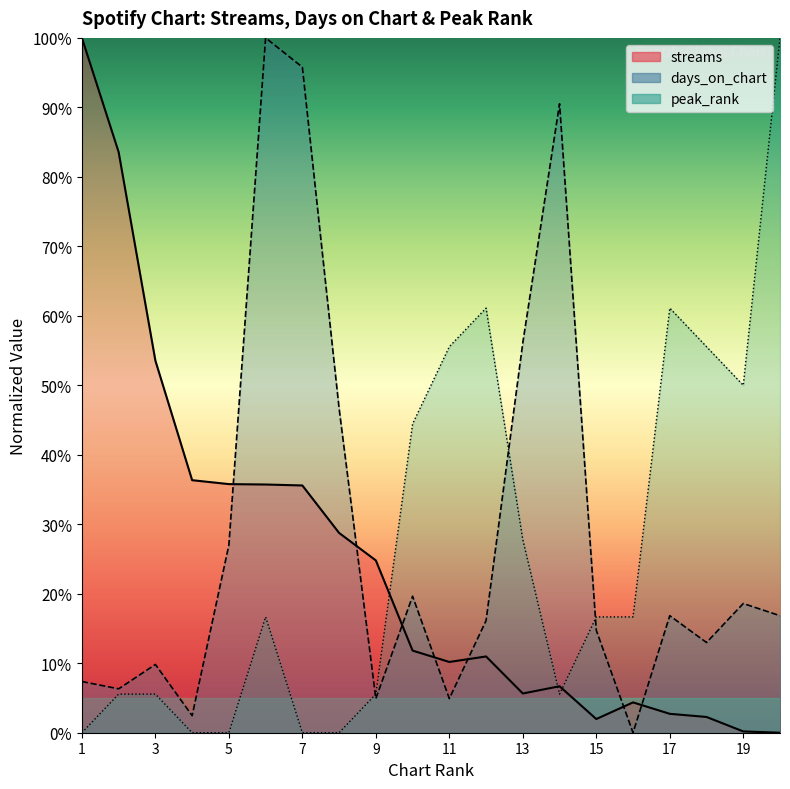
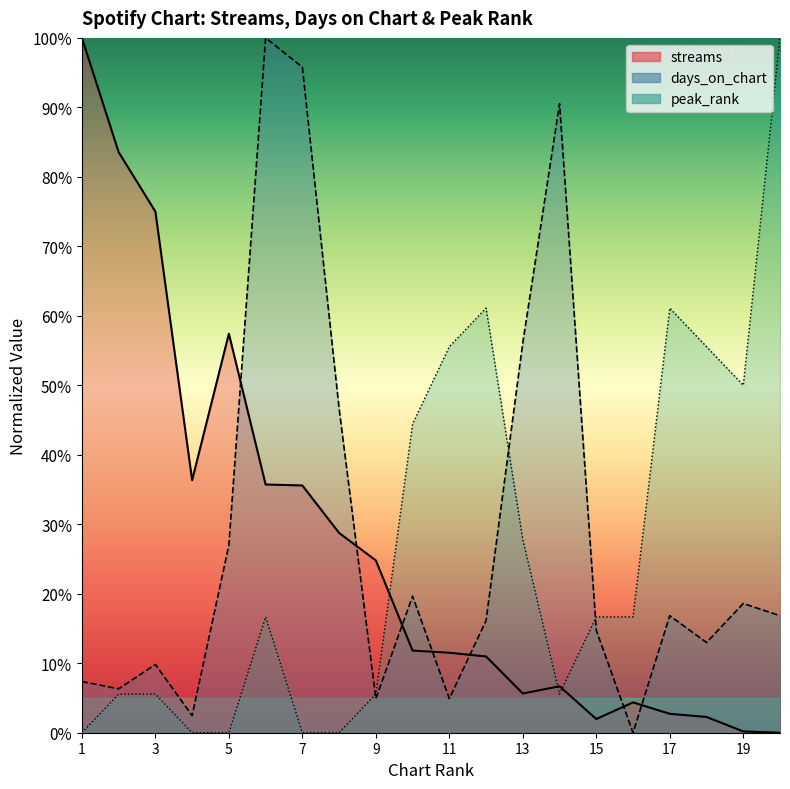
streams, 3: 54% -> 75%
streams, 5: 36% -> 57%
streams, 11: 10% -> 12%
